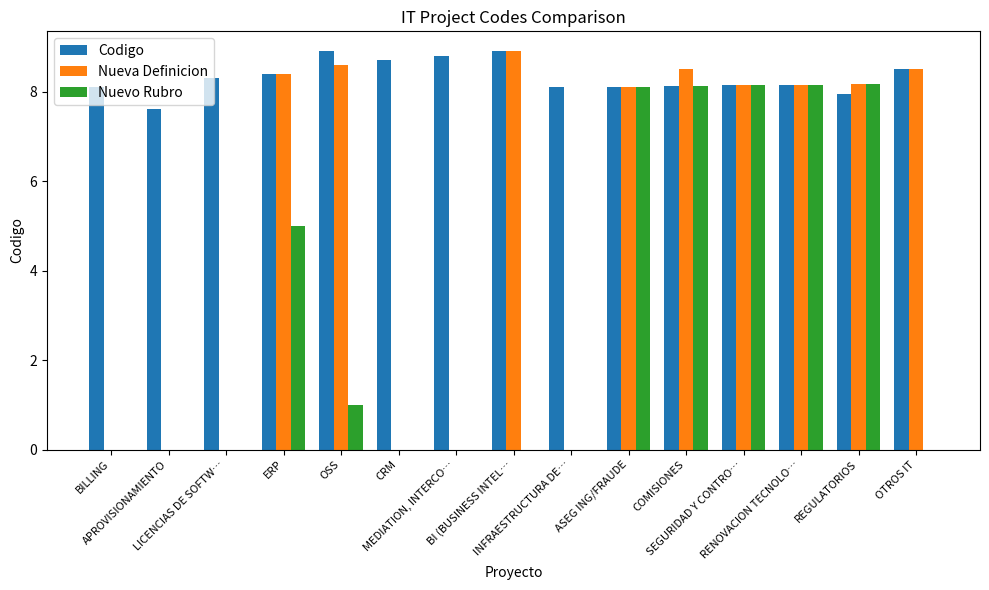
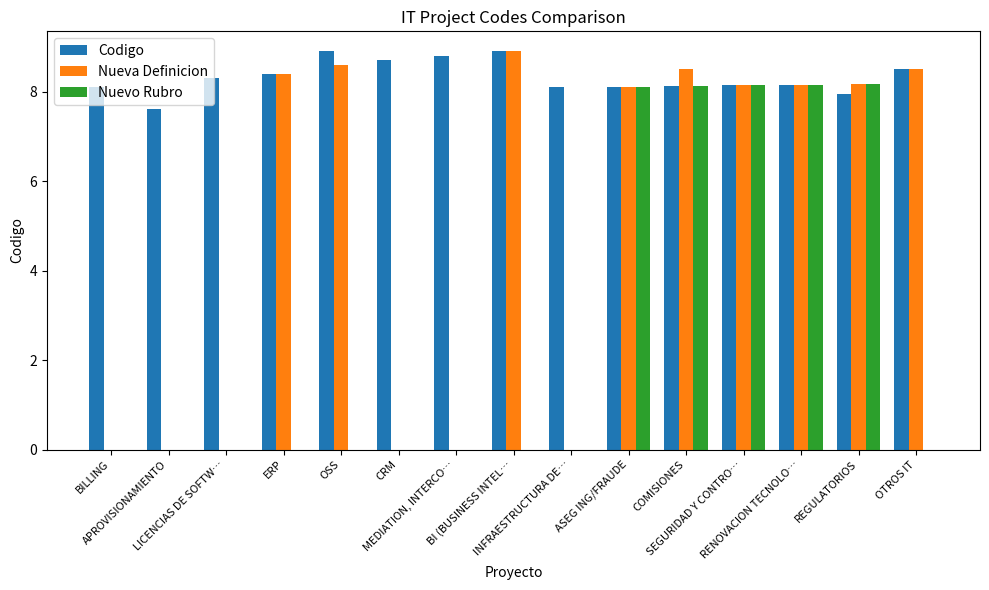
Nuevo Rubro, ERP: 5 -> 0
Nuevo Rubro, OSS: 1 -> 0
